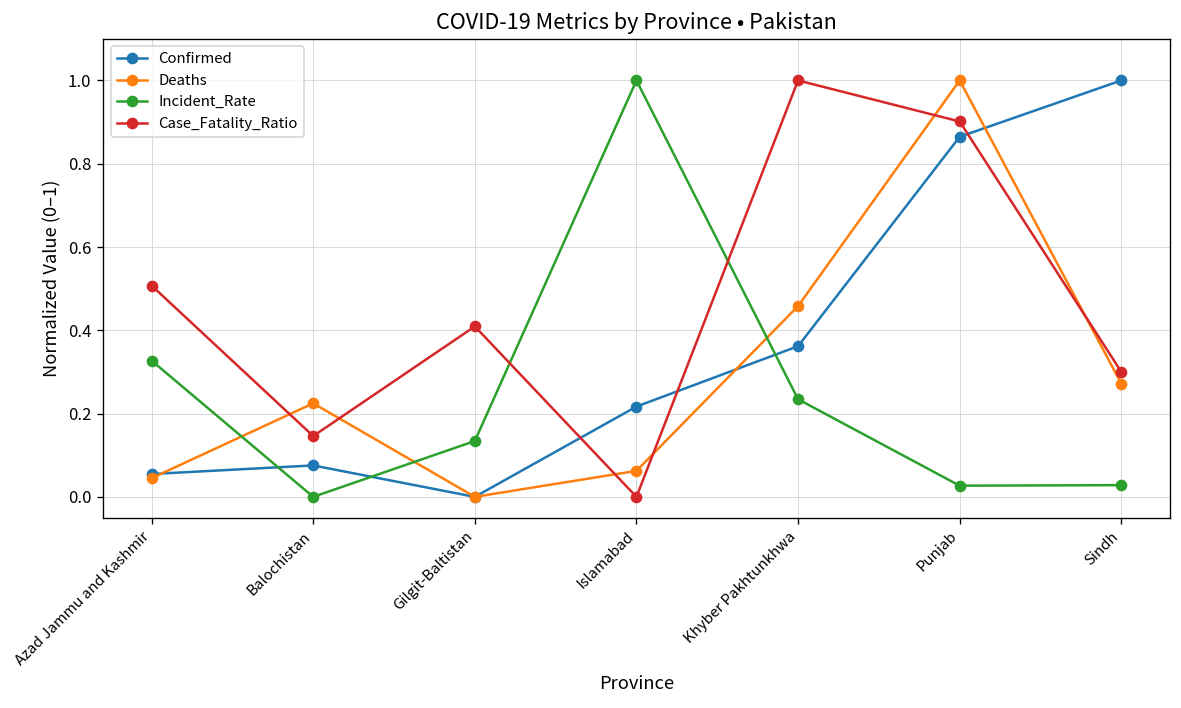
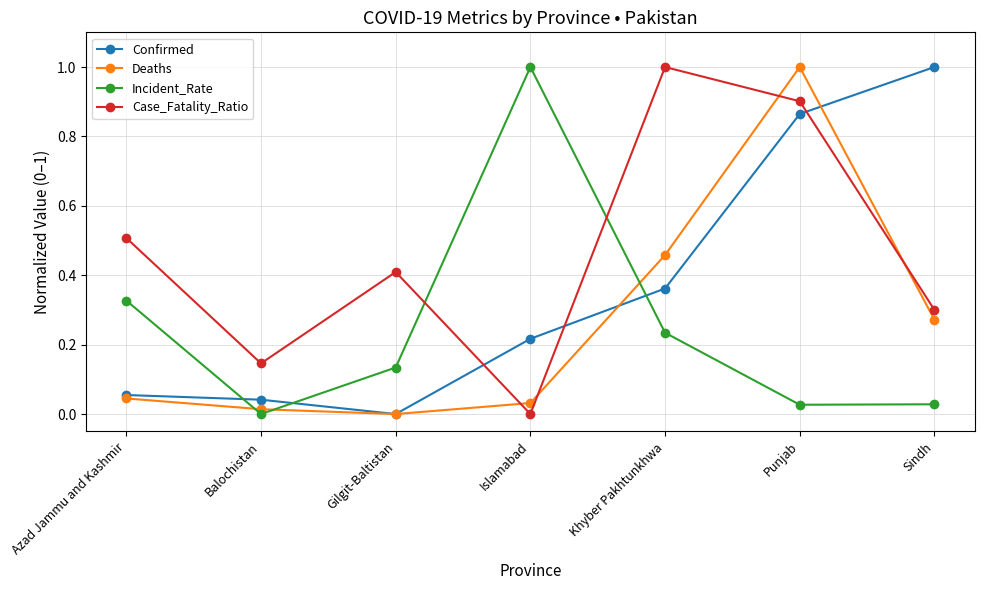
Confirmed, Balochistan: 0.08 -> 0.04
Deaths, Balochistan: 0.22 -> 0.01
Deaths, Islamabad: 0.06 -> 0.03
